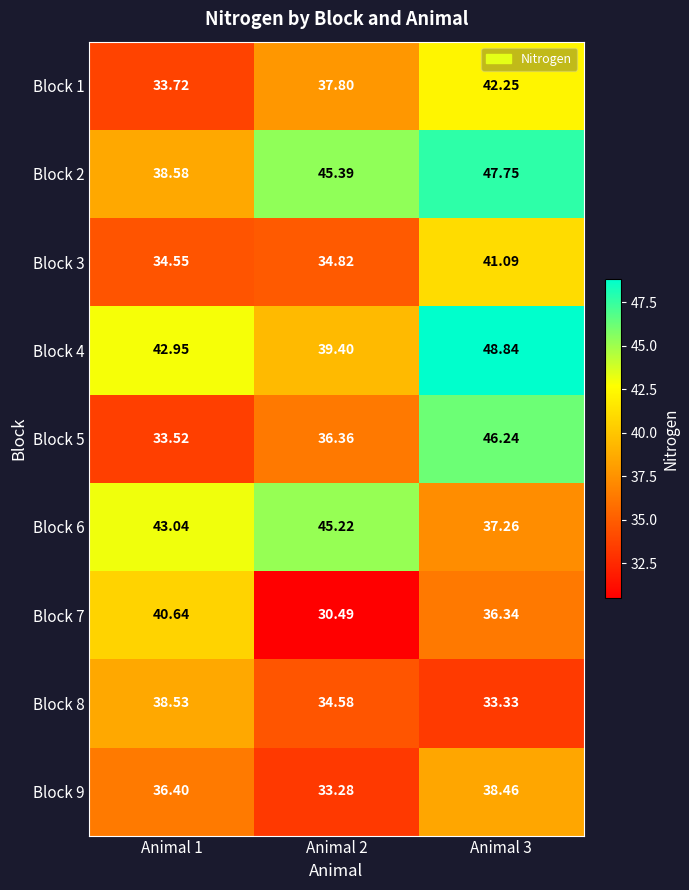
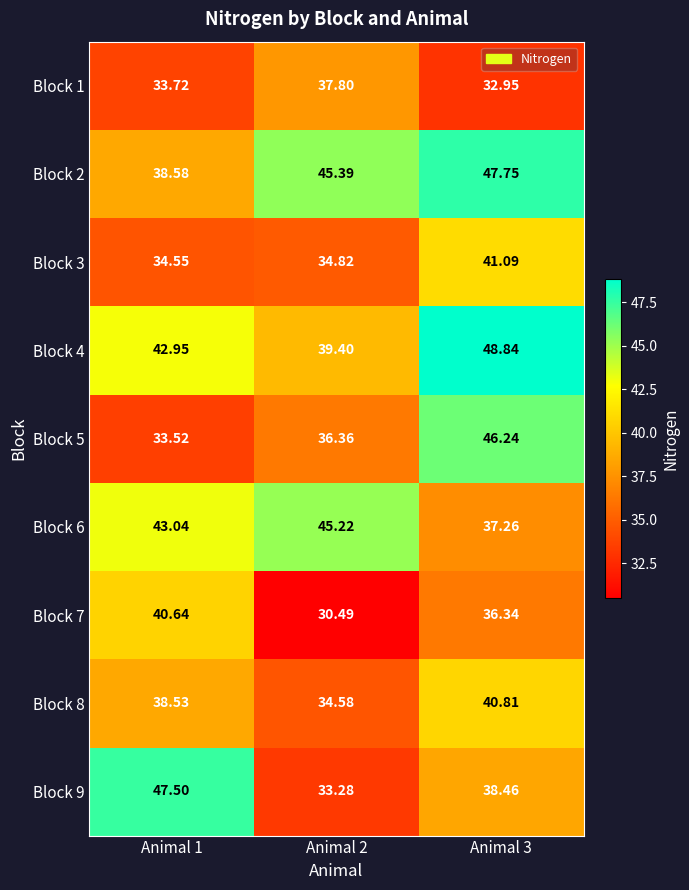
Block 1, Animal 3: 42.25 -> 32.95
Block 8, Animal 3: 33.33 -> 40.81
Block 9, Animal 1: 36.40 -> 47.50
